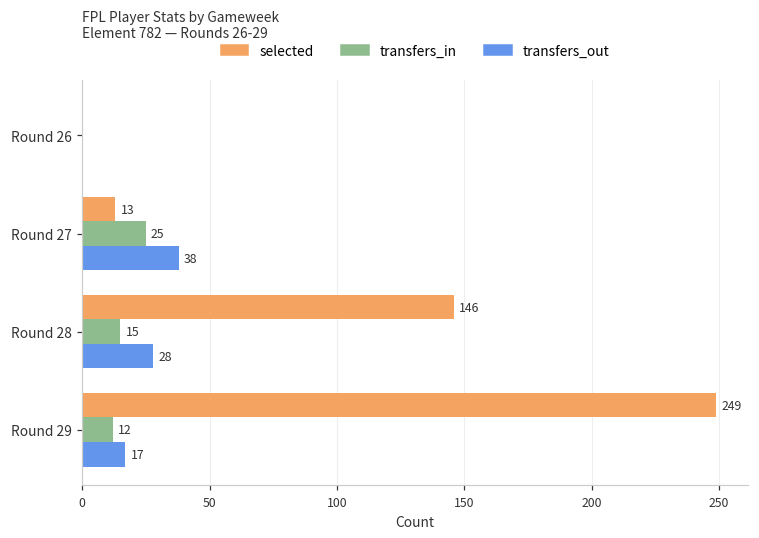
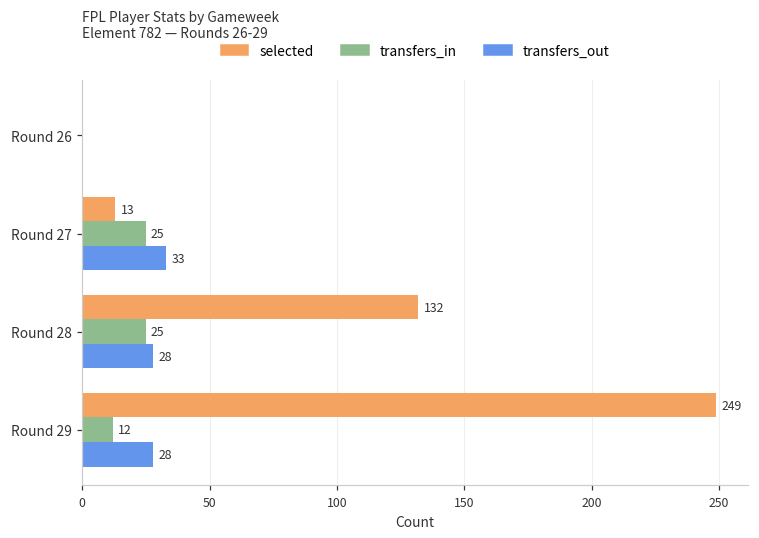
transfers_out, Round 27: 38 -> 33
selected, Round 28: 146 -> 132
transfers_in, Round 28: 15 -> 25
transfers_out, Round 29: 17 -> 28
